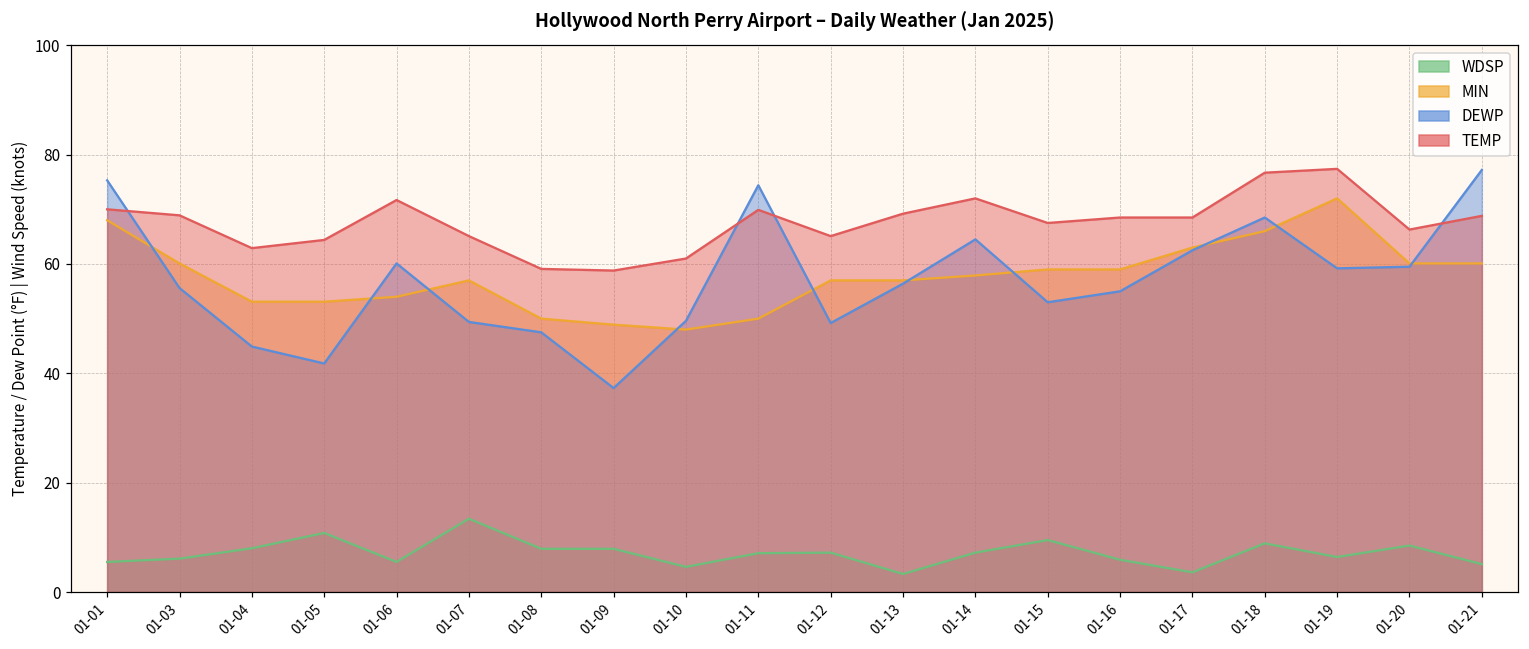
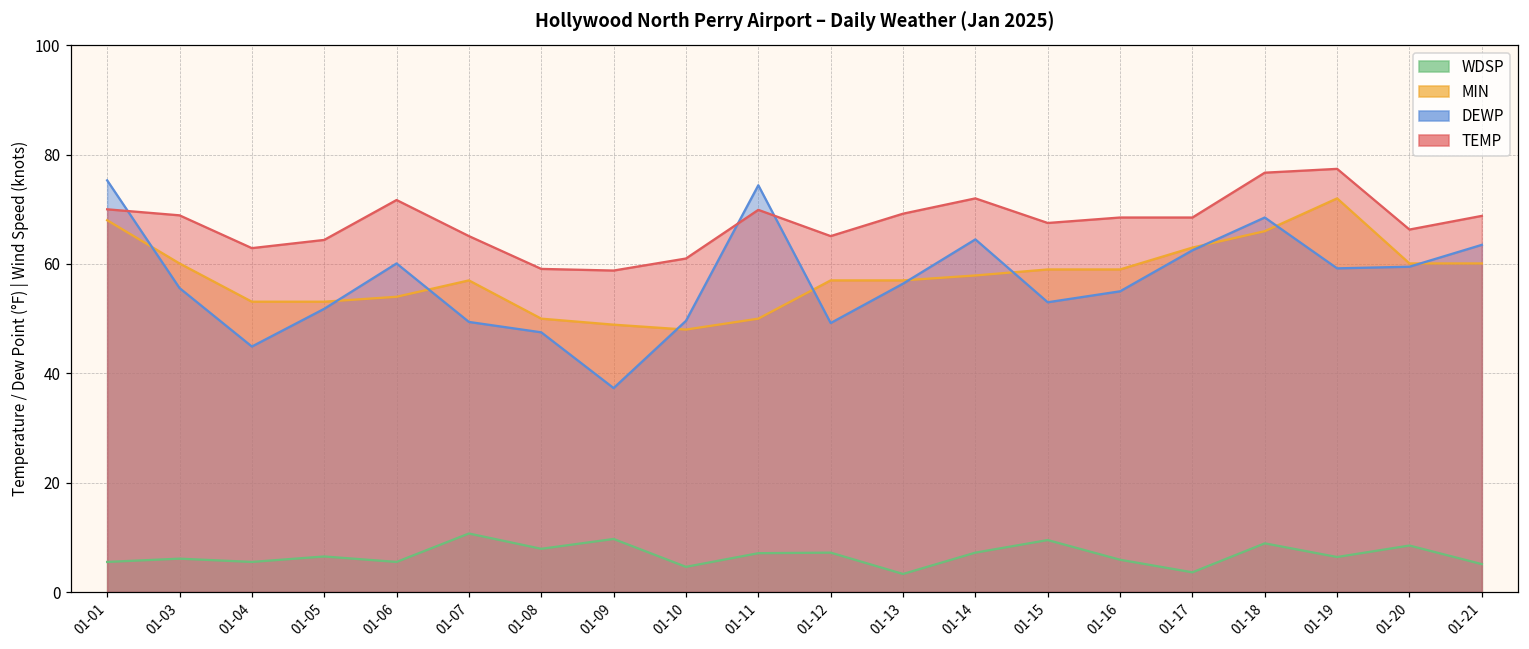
WDSP, 01-04: 8 -> 6
WDSP, 01-05: 11 -> 7
DEWP, 01-05: 42 -> 52
WDSP, 01-07: 13 -> 11
WDSP, 01-09: 8 -> 10
DEWP, 01-21: 77 -> 64
